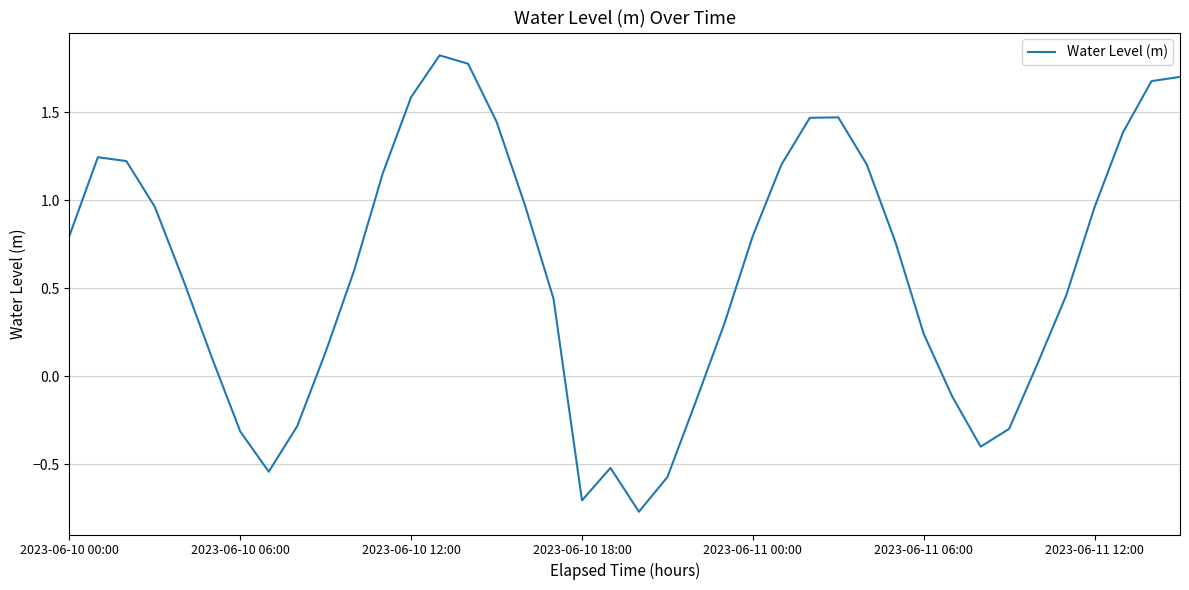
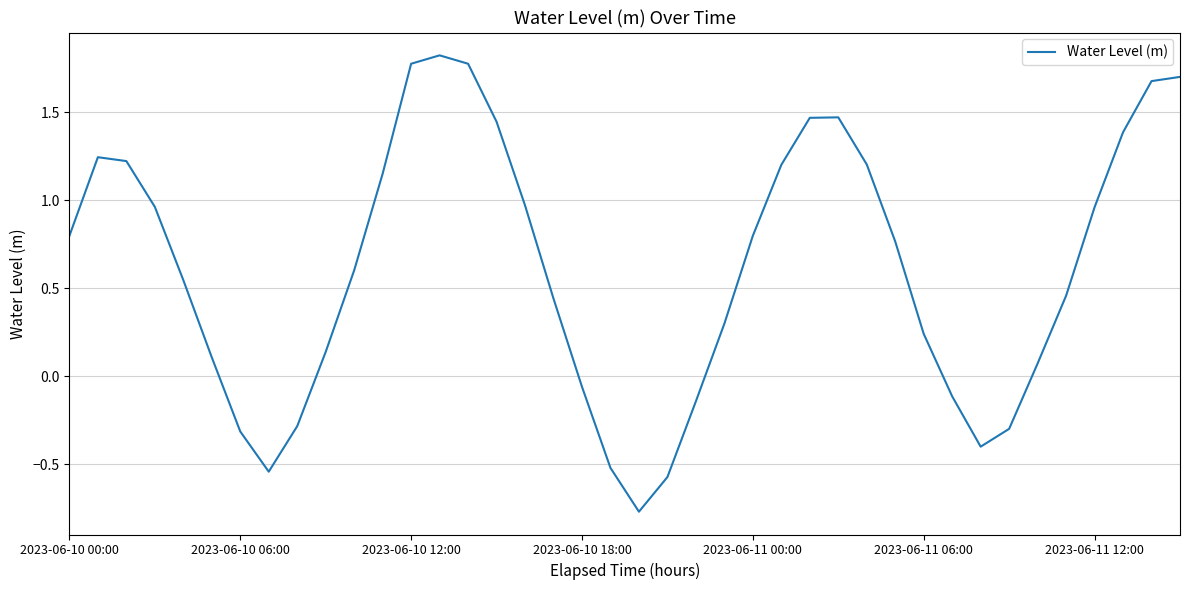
2023-06-10 12:00: 1.58 -> 1.77
2023-06-10 18:00: -0.71 -> -0.06
